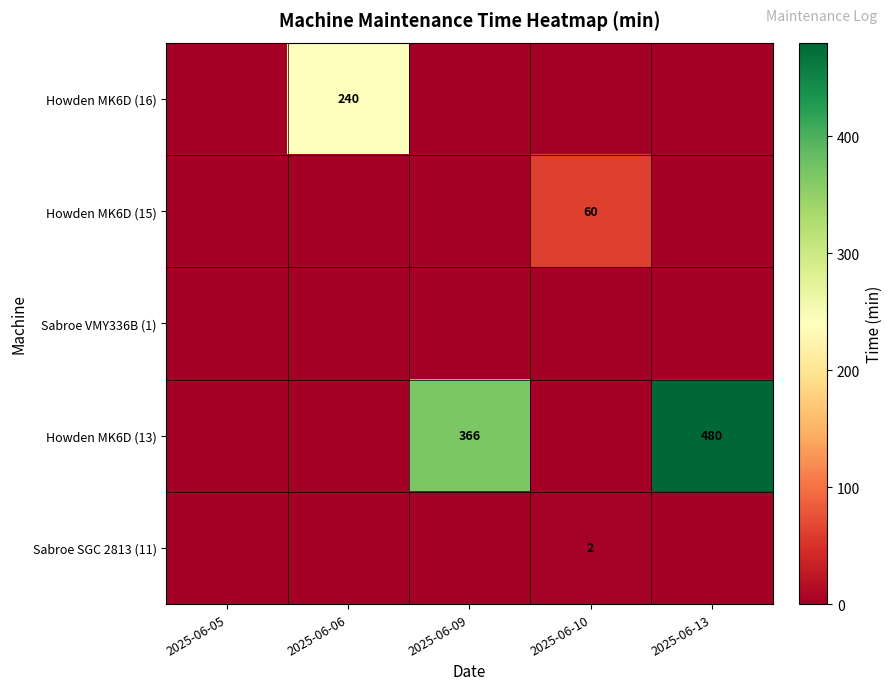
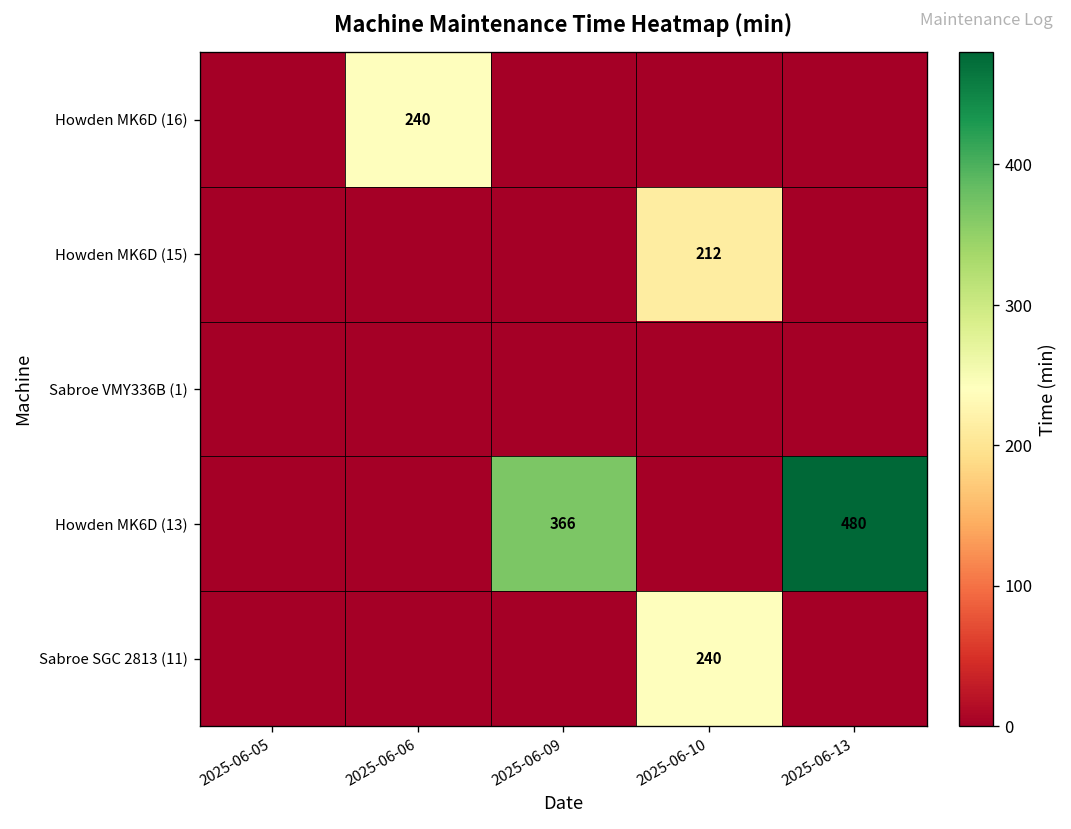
Howden MK6D (15), 2025-06-10: 60 -> 212
Sabroe SGC 2813 (11), 2025-06-10: 2 -> 240
